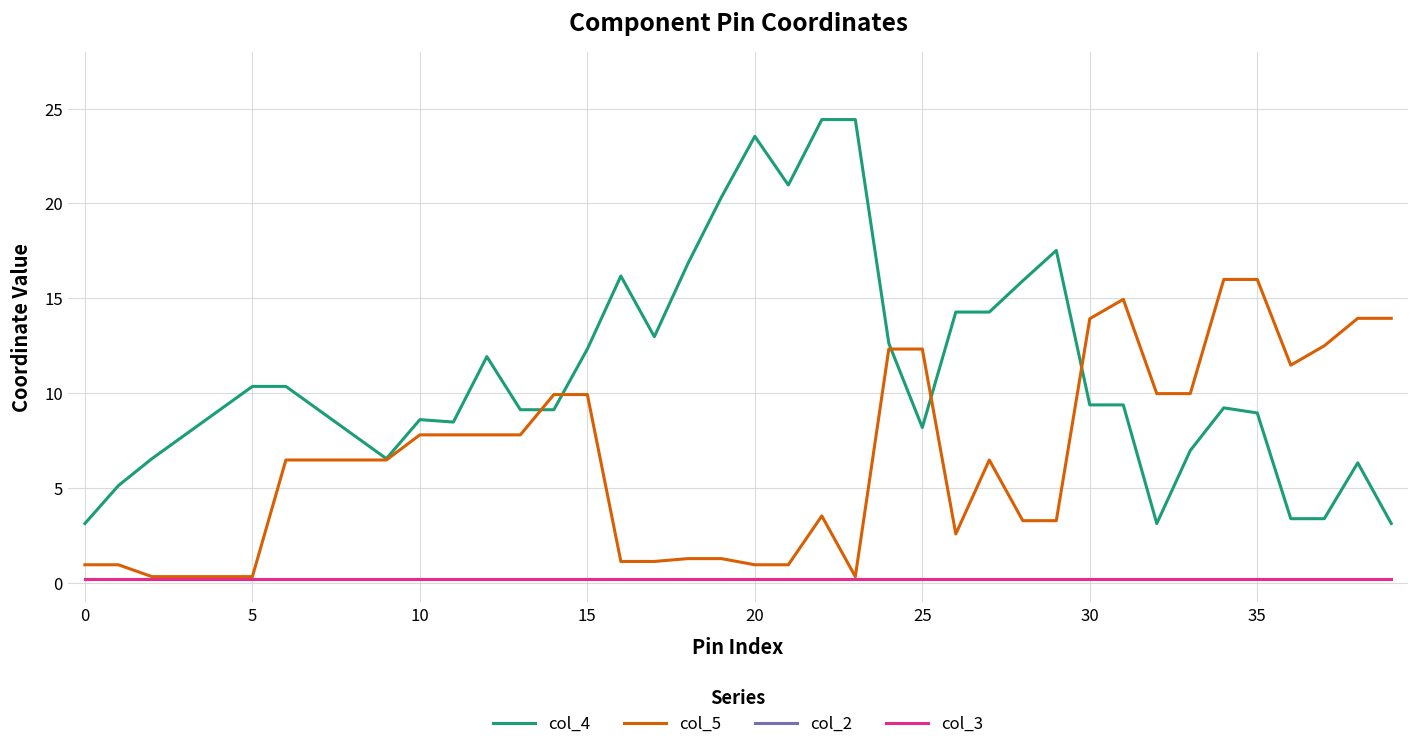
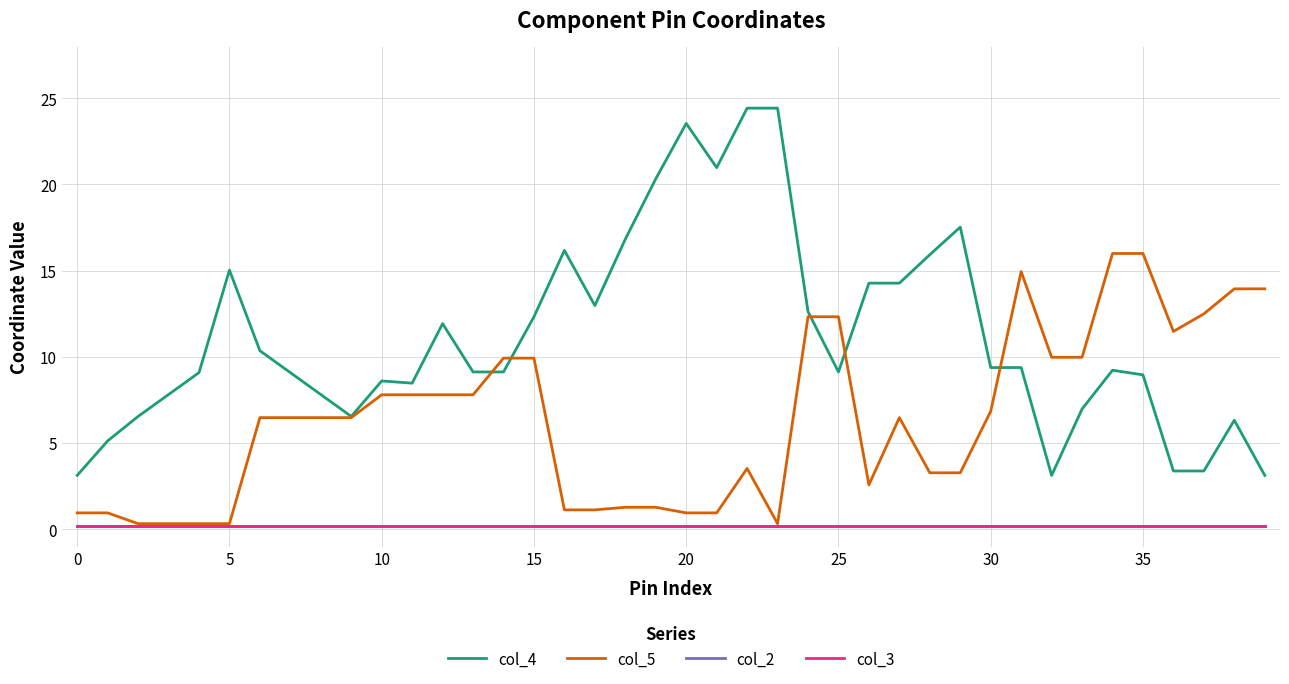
col_4, 5: 10.4 -> 15.0
col_4, 25: 8.2 -> 9.1
col_5, 30: 13.9 -> 6.8
